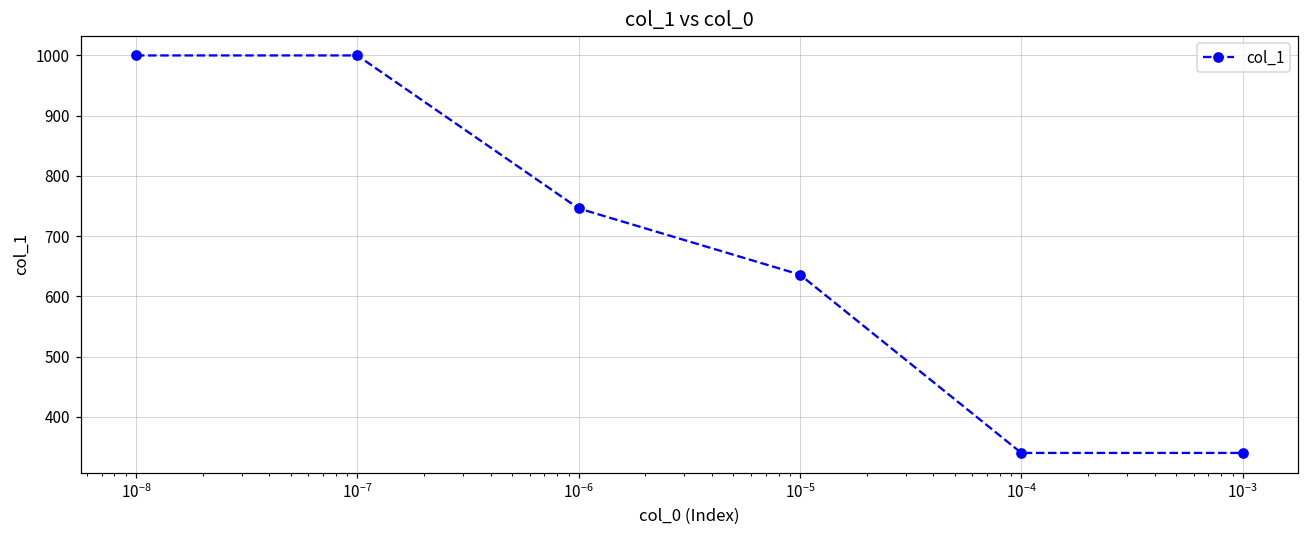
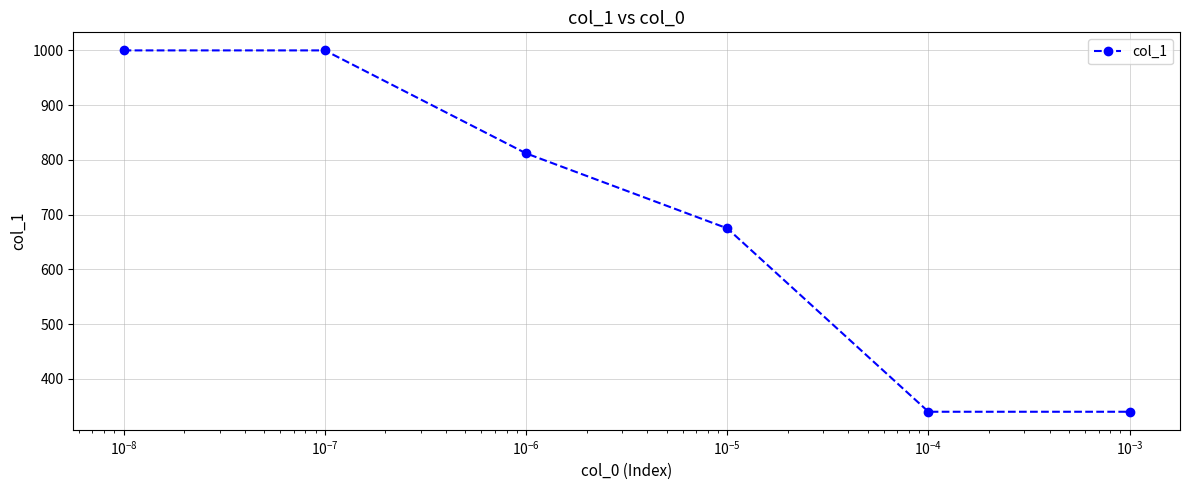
10^-6: 750 -> 810
10^-5: 640 -> 680
